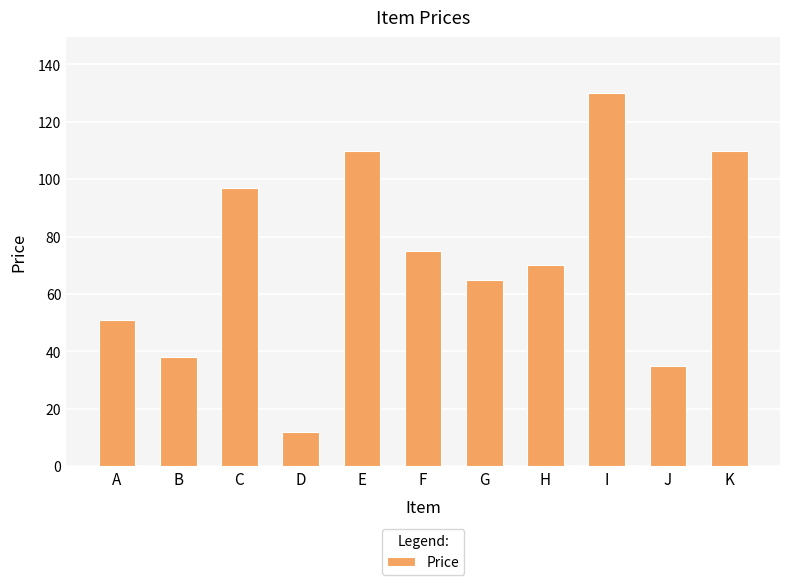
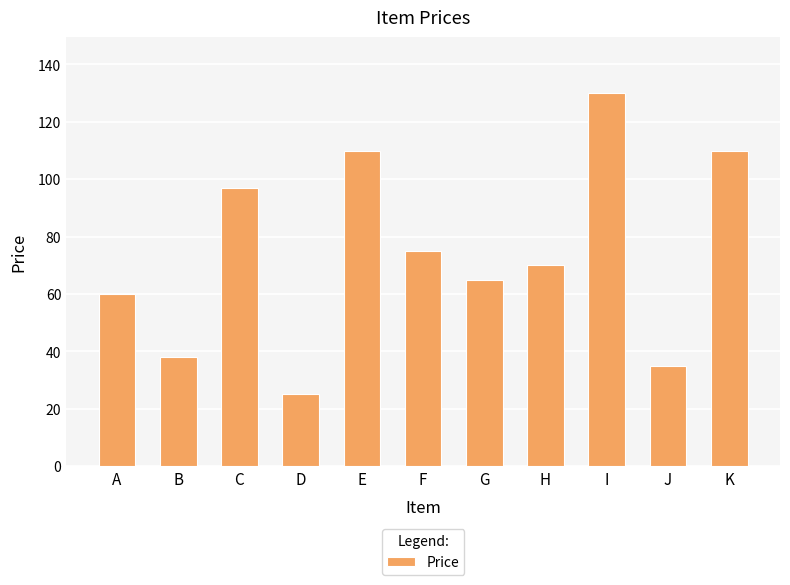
A: 51 -> 60
D: 12 -> 25
